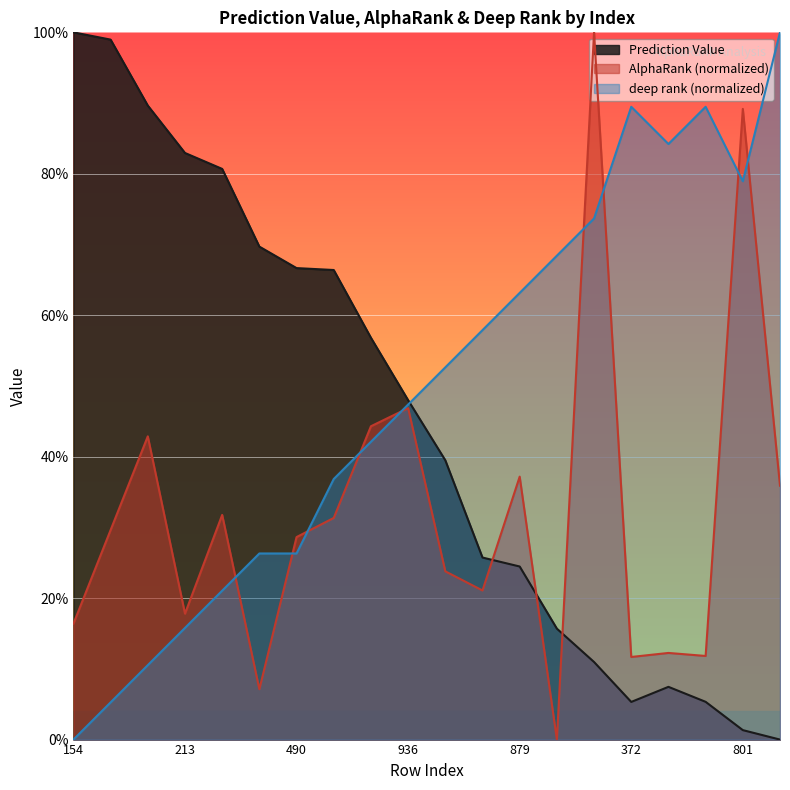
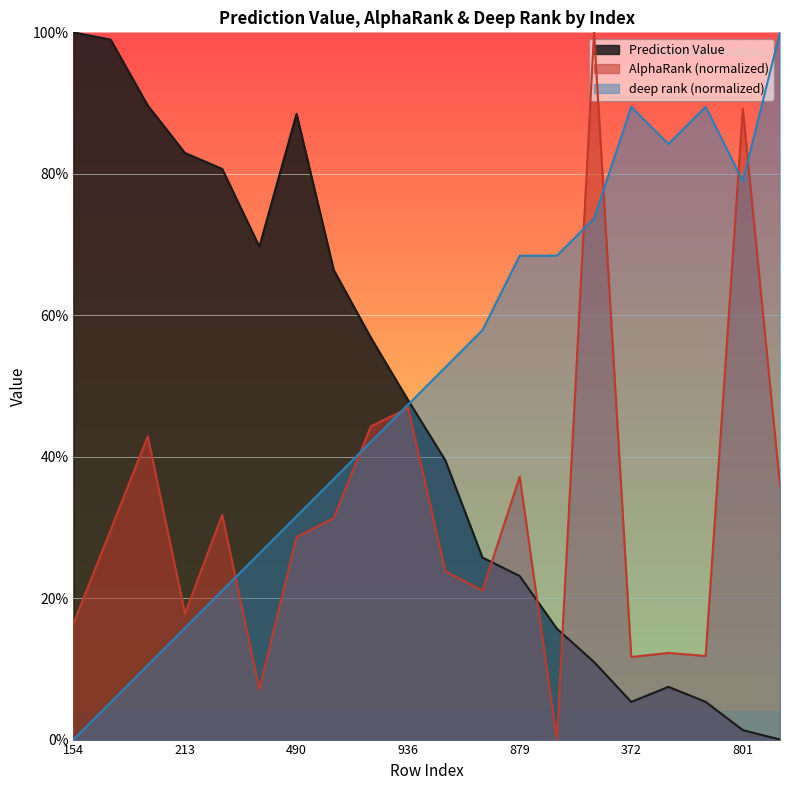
Prediction Value, 490: 67% -> 88%
deep rank (normalized), 490: 26% -> 32%
Prediction Value, 879: 24% -> 23%
deep rank (normalized), 879: 63% -> 68%
